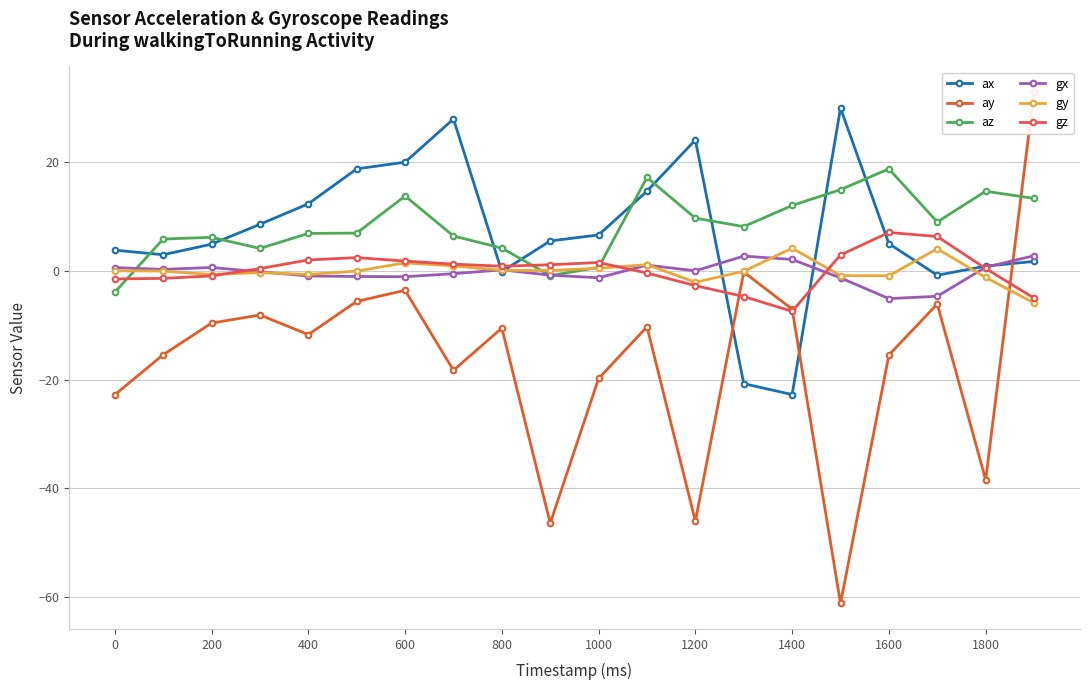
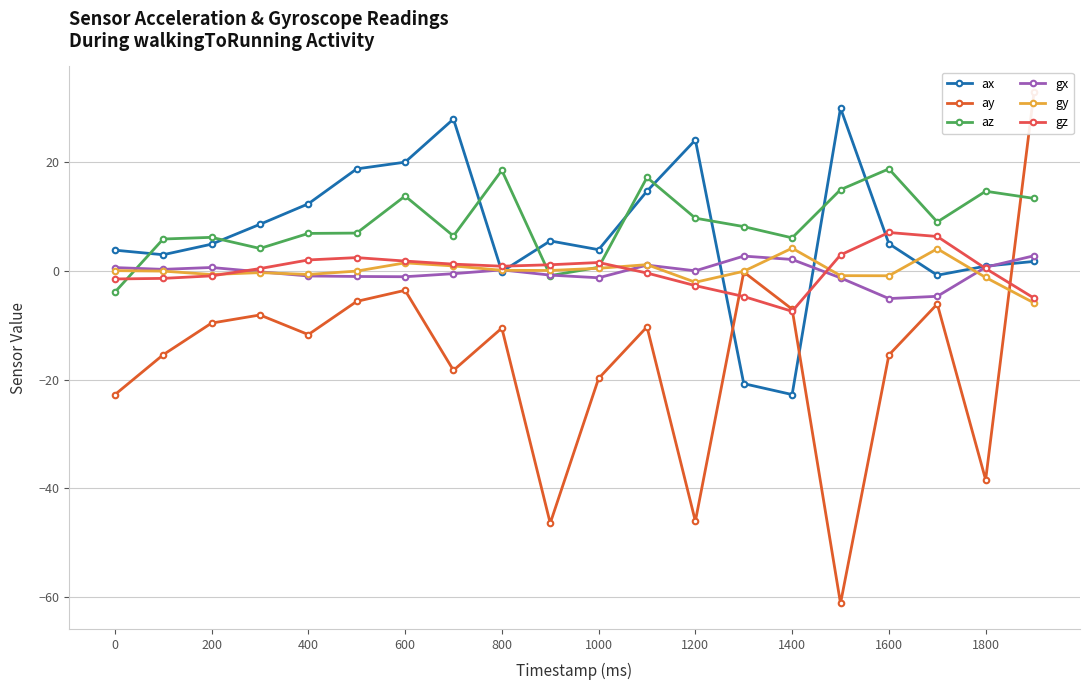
az, 800: 4 -> 18
ax, 1000: 7 -> 4
az, 1400: 12 -> 6
